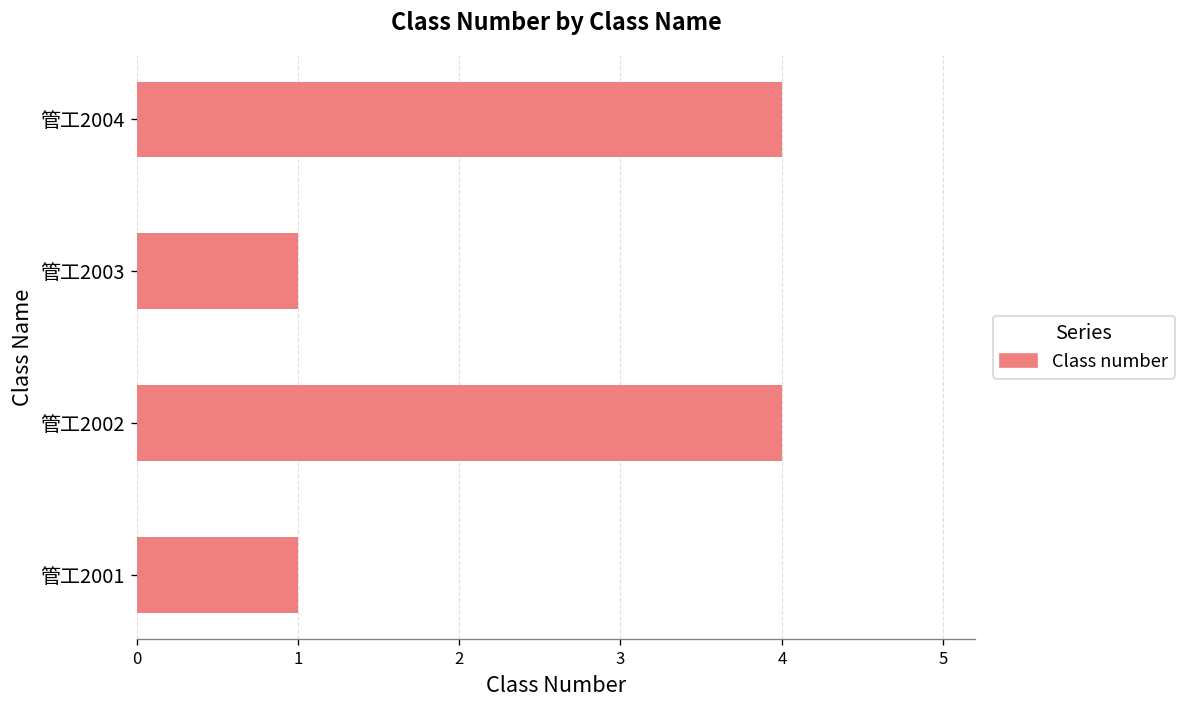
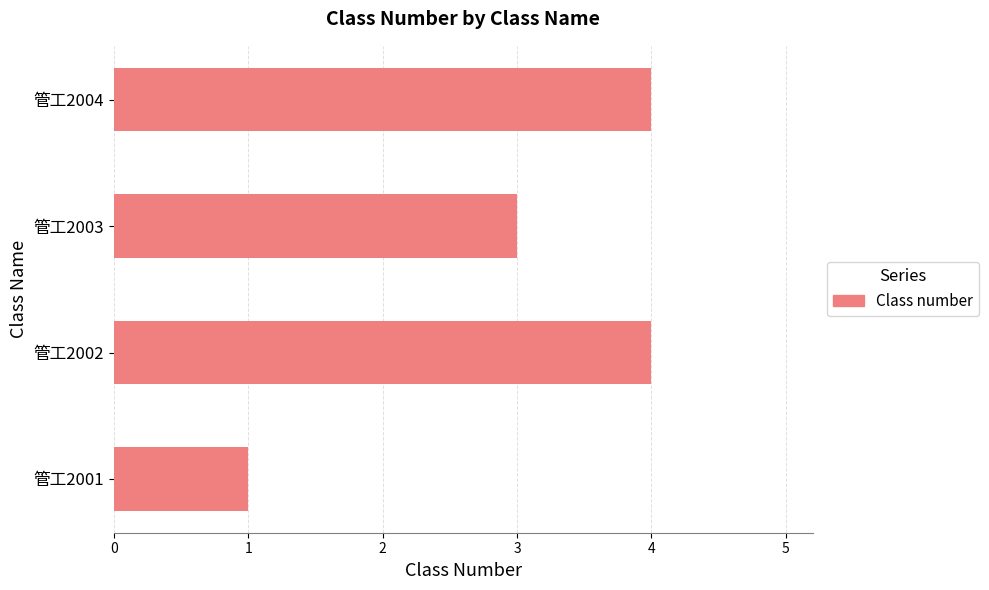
管工2003: 1 -> 3
